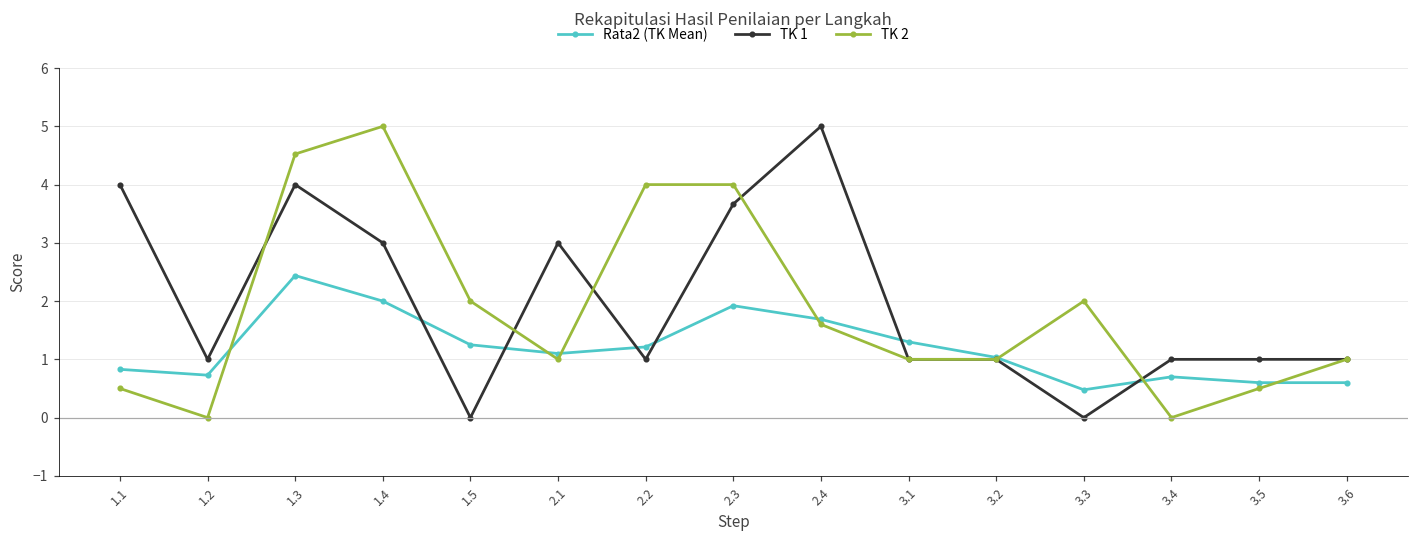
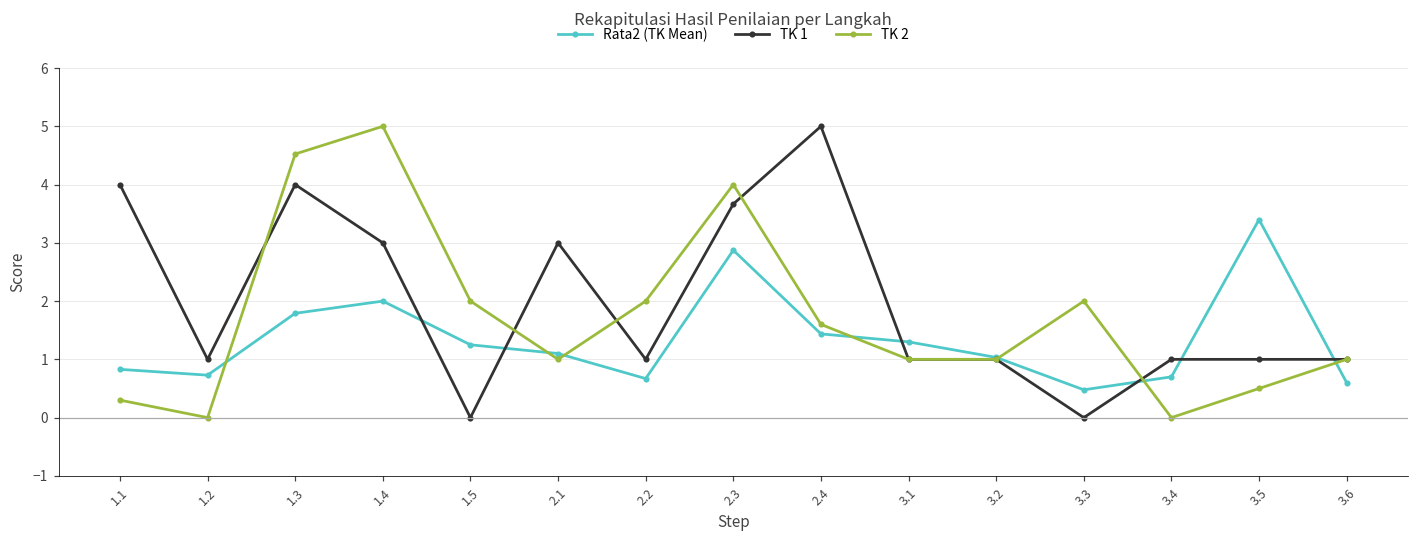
TK 2, 1.1: 0.5 -> 0.3
Rata2 (TK Mean), 1.3: 2.4 -> 1.8
Rata2 (TK Mean), 2.2: 1.2 -> 0.7
TK 2, 2.2: 4 -> 2
Rata2 (TK Mean), 2.3: 1.9 -> 2.9
Rata2 (TK Mean), 2.4: 1.7 -> 1.4
Rata2 (TK Mean), 3.5: 0.6 -> 3.4
